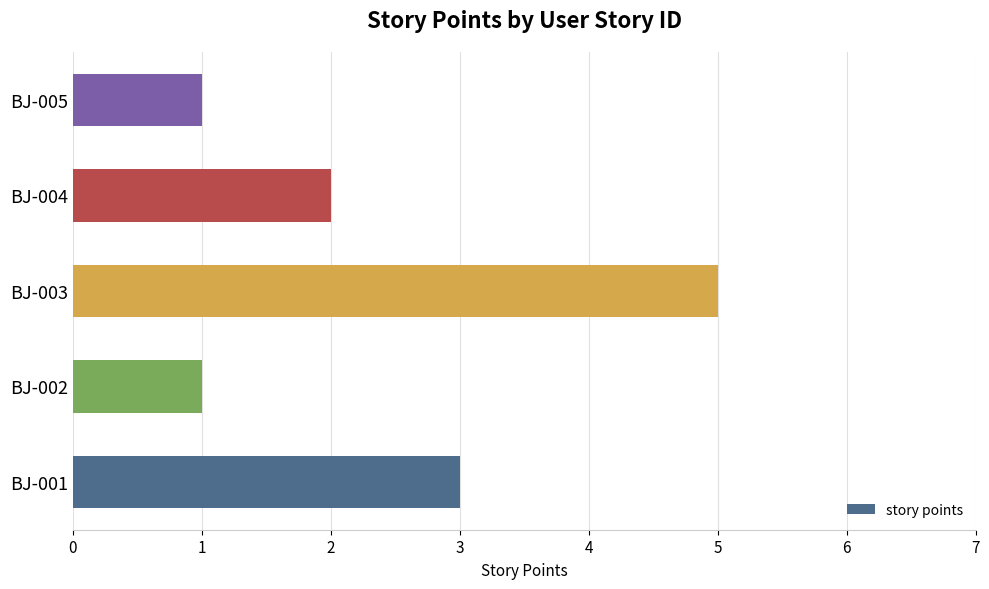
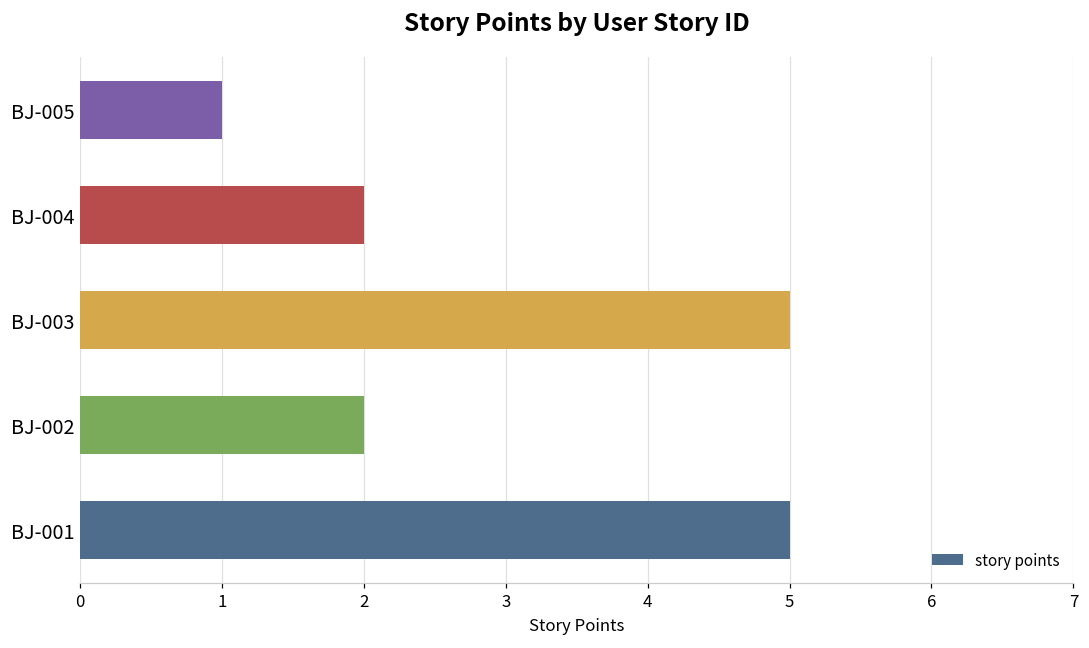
BJ-002: 1 -> 2
BJ-001: 3 -> 5
